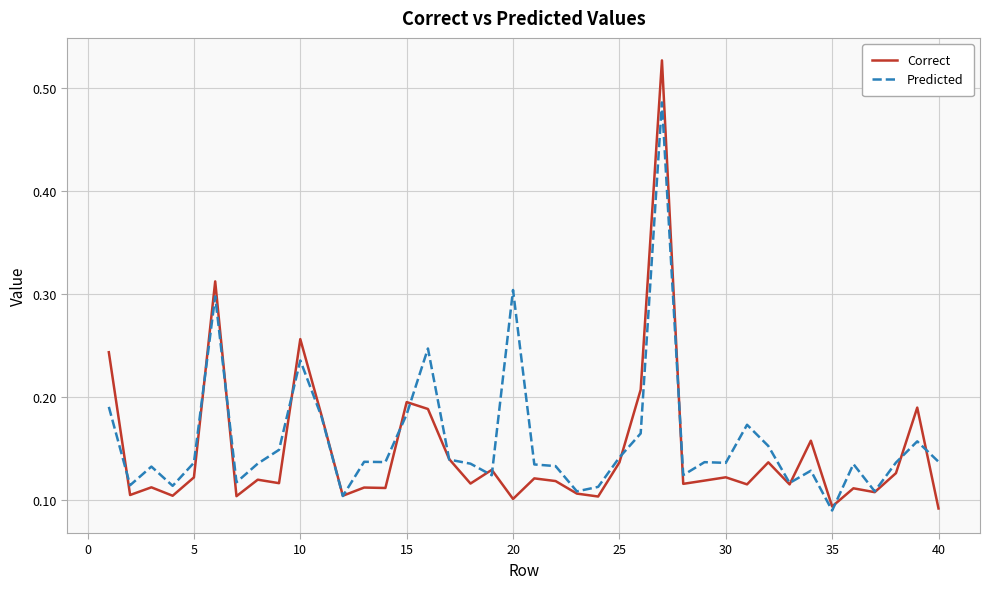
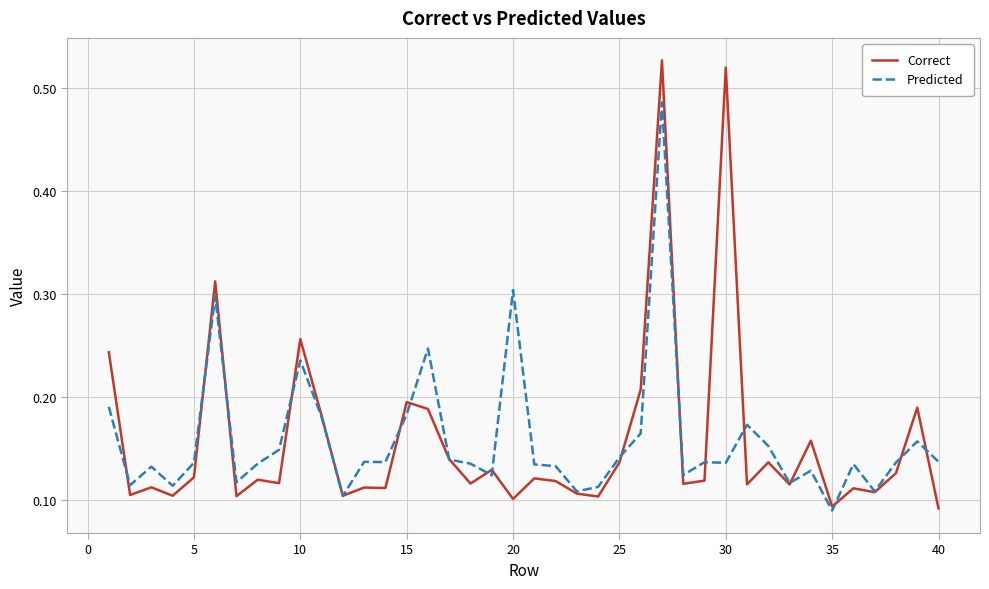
Correct, 30: 0.122 -> 0.520
